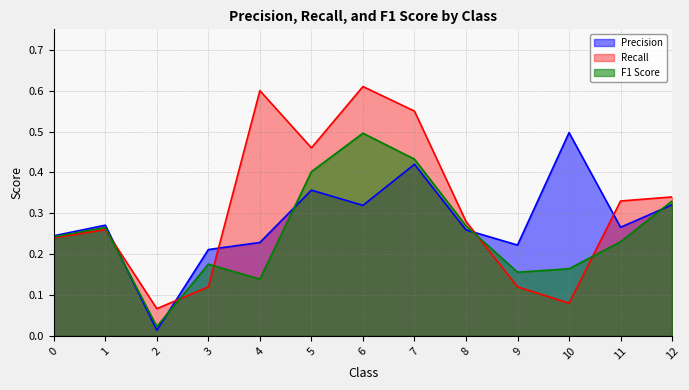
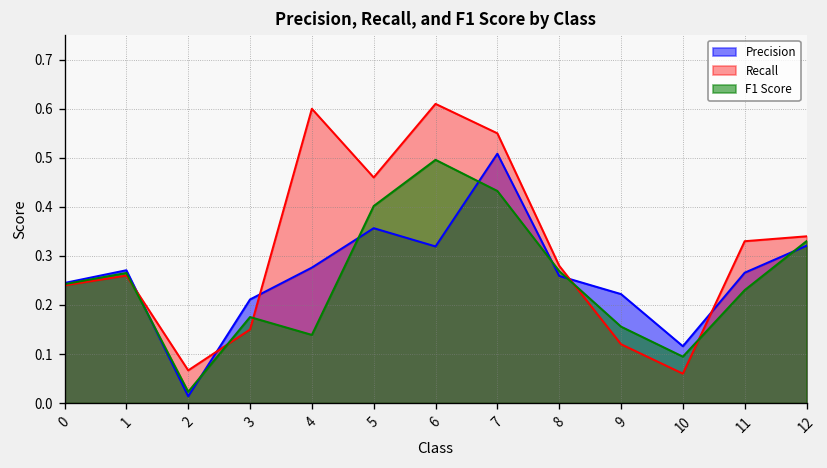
Recall, 3: 0.12 -> 0.15
Precision, 4: 0.23 -> 0.28
Precision, 7: 0.42 -> 0.51
Precision, 10: 0.50 -> 0.12
Recall, 10: 0.08 -> 0.06
F1 Score, 10: 0.16 -> 0.09
